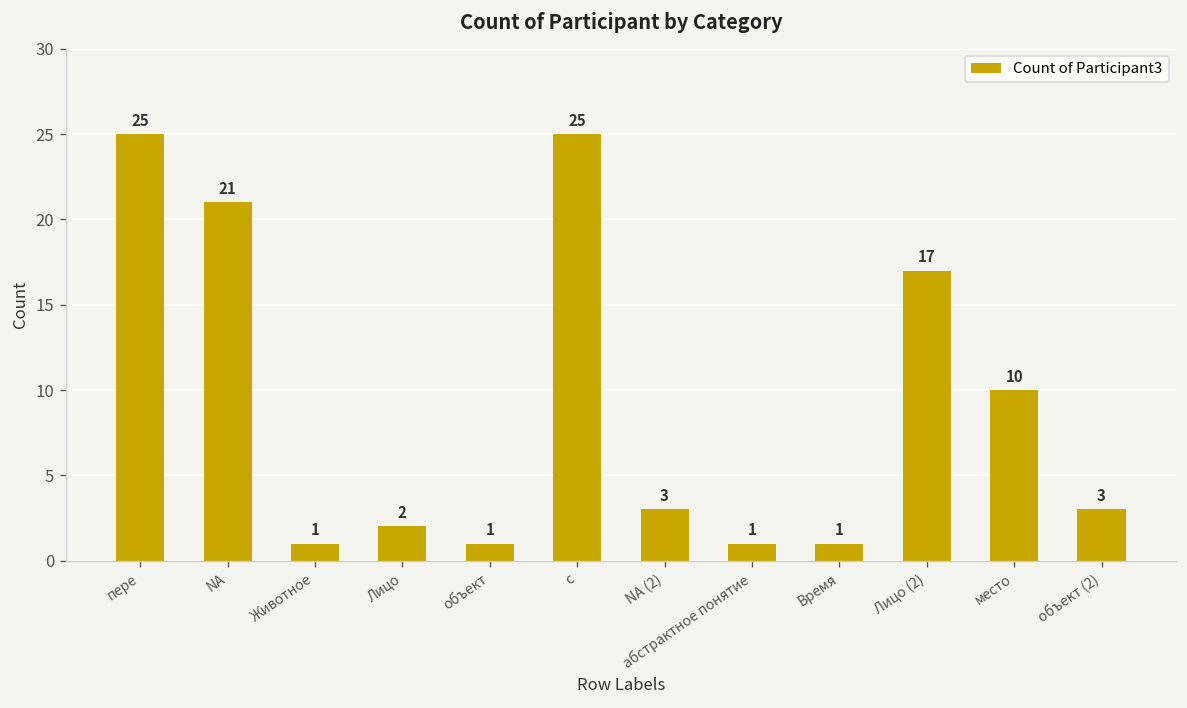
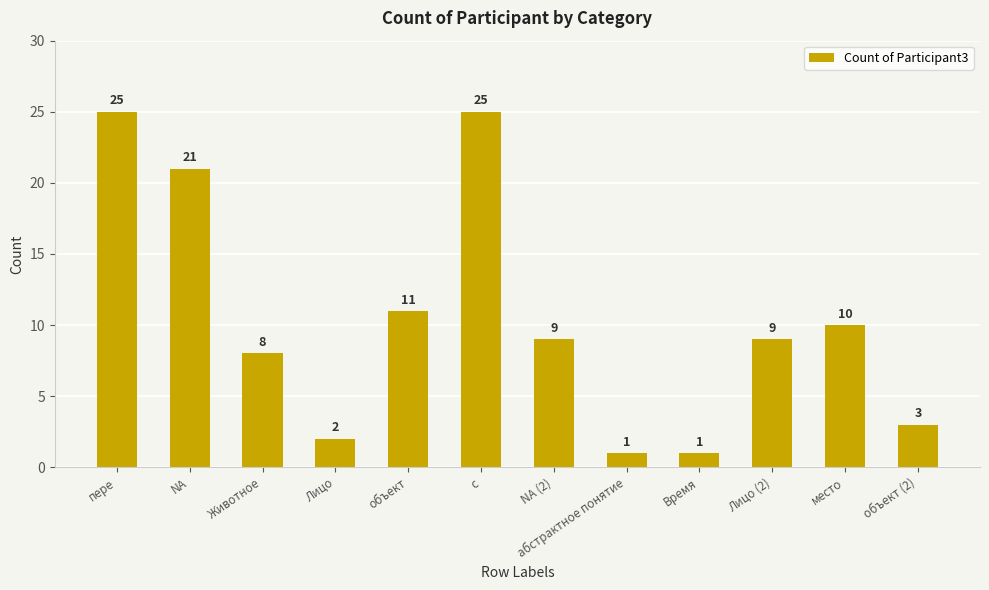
Животное: 1 -> 8
объект: 1 -> 11
NA (2): 3 -> 9
Лицо (2): 17 -> 9
